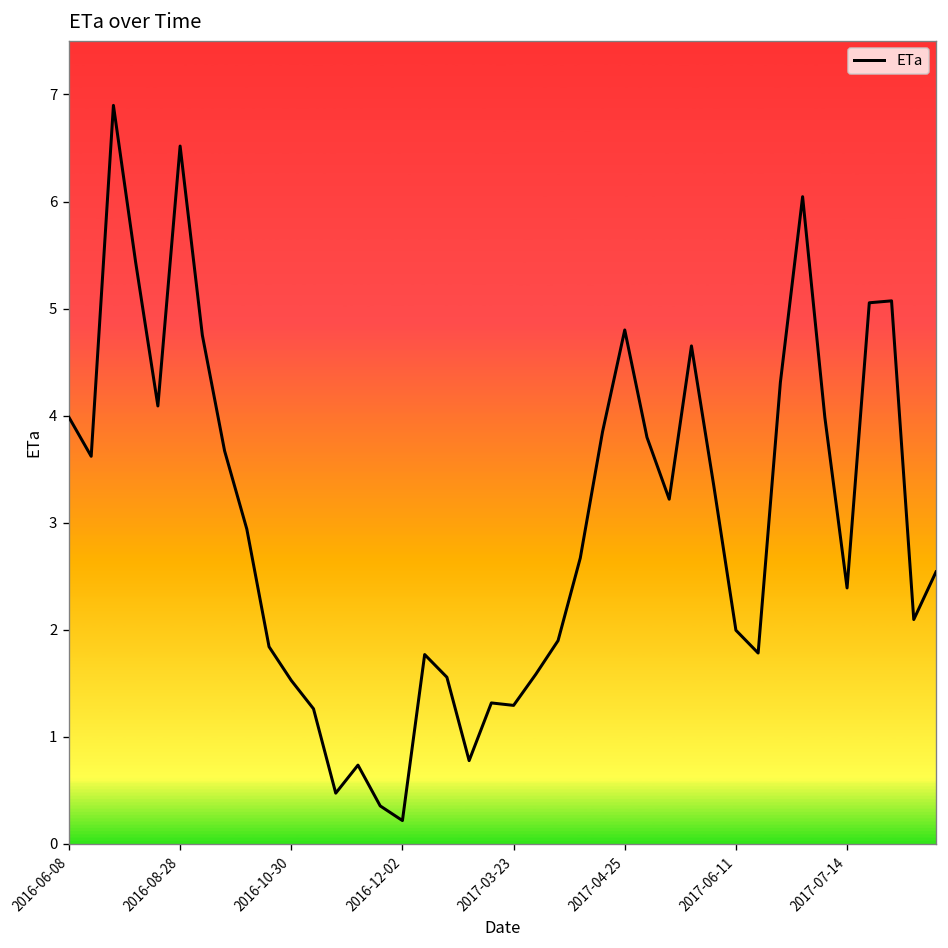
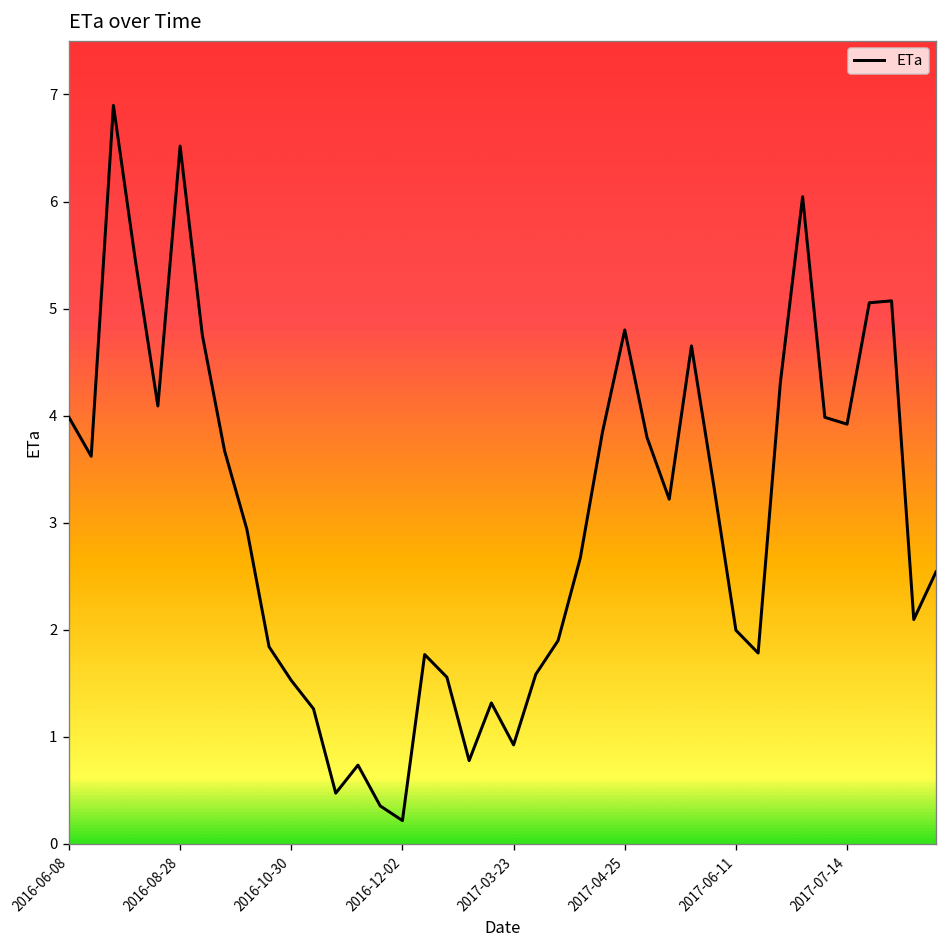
2017-03-23: 1.3 -> 0.9
2017-07-14: 2.4 -> 3.9
